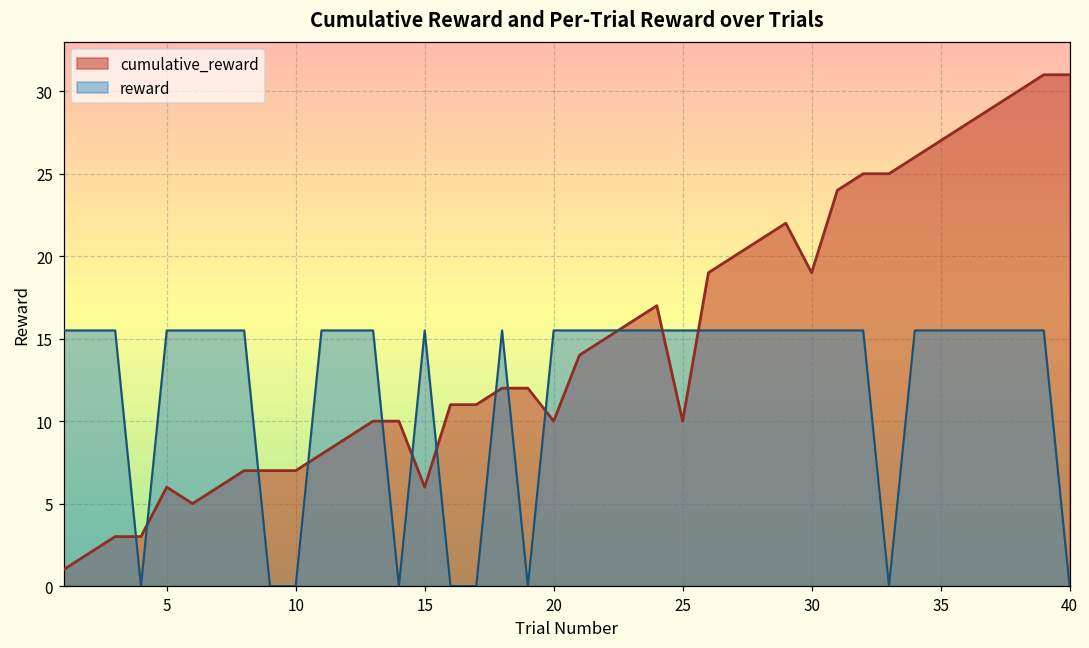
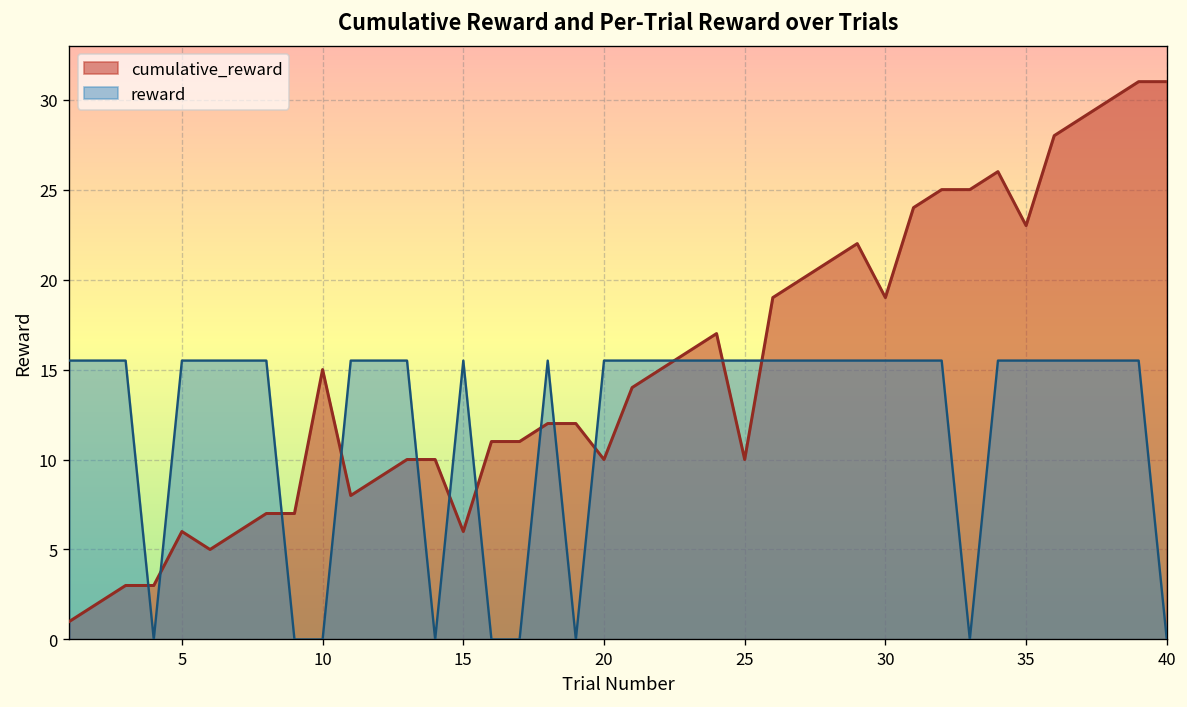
cumulative_reward, 10: 7 -> 15
cumulative_reward, 35: 27 -> 23
